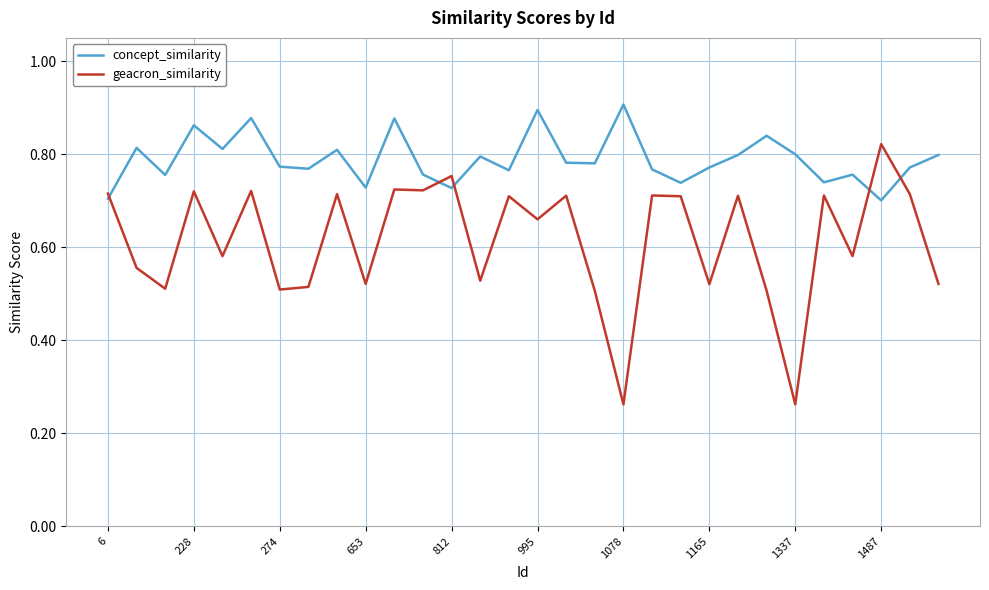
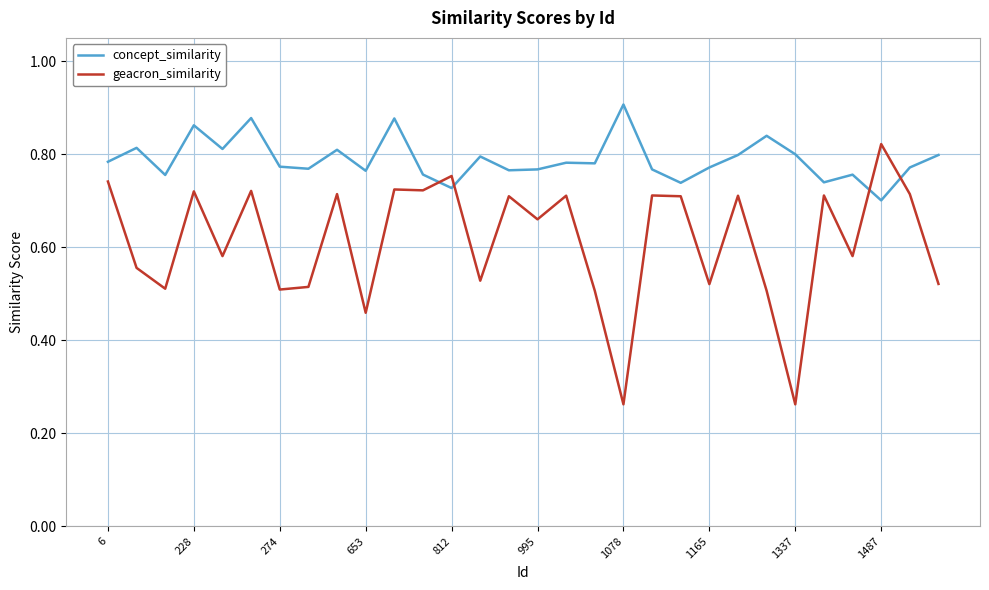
concept_similarity, 6: 0.70 -> 0.78
geacron_similarity, 6: 0.72 -> 0.74
concept_similarity, 653: 0.73 -> 0.76
geacron_similarity, 653: 0.52 -> 0.46
concept_similarity, 995: 0.90 -> 0.77
